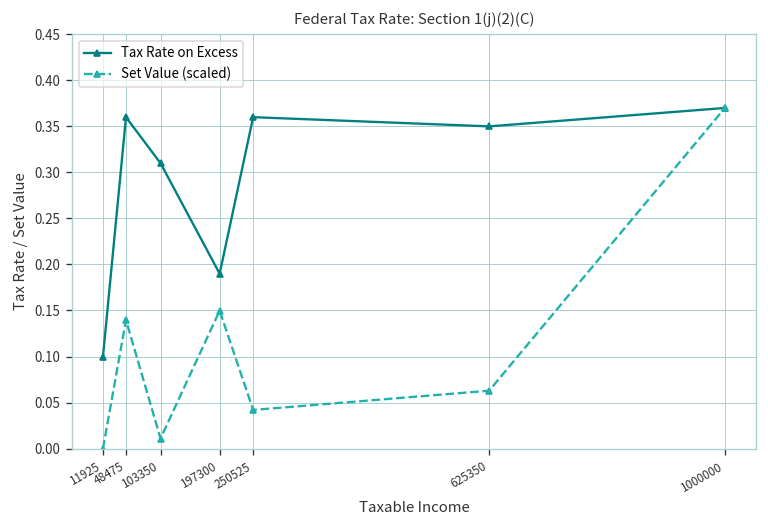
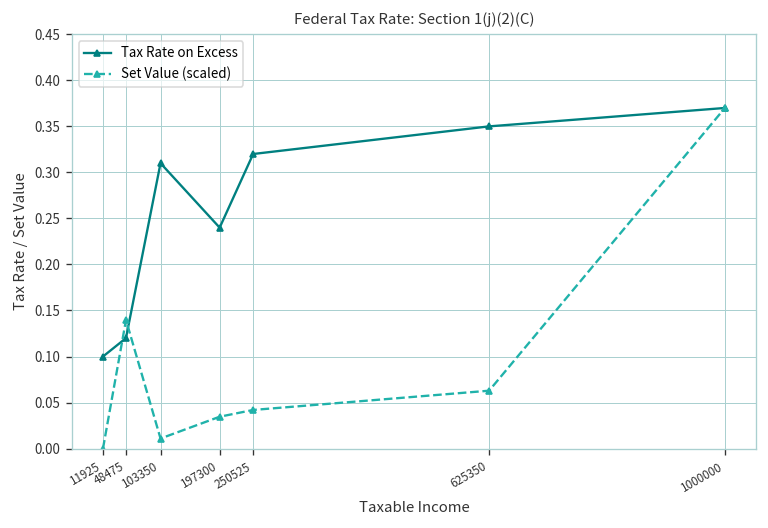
Tax Rate on Excess, 48475: 0.36 -> 0.12
Tax Rate on Excess, 197300: 0.19 -> 0.24
Set Value (scaled), 197300: 0.15 -> 0.03
Tax Rate on Excess, 250525: 0.36 -> 0.32
